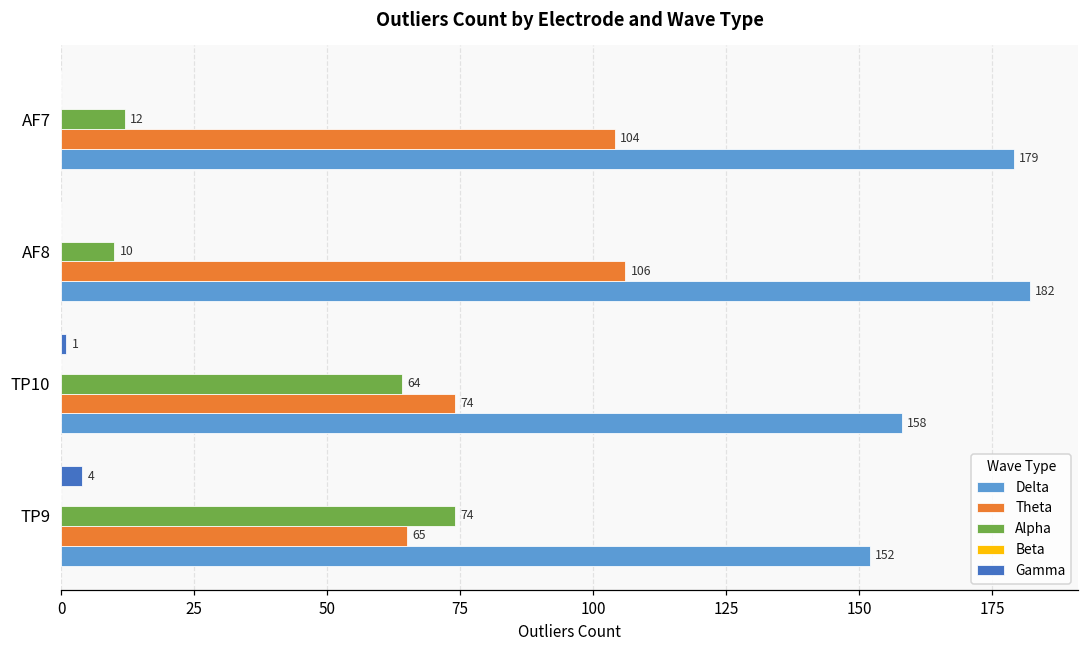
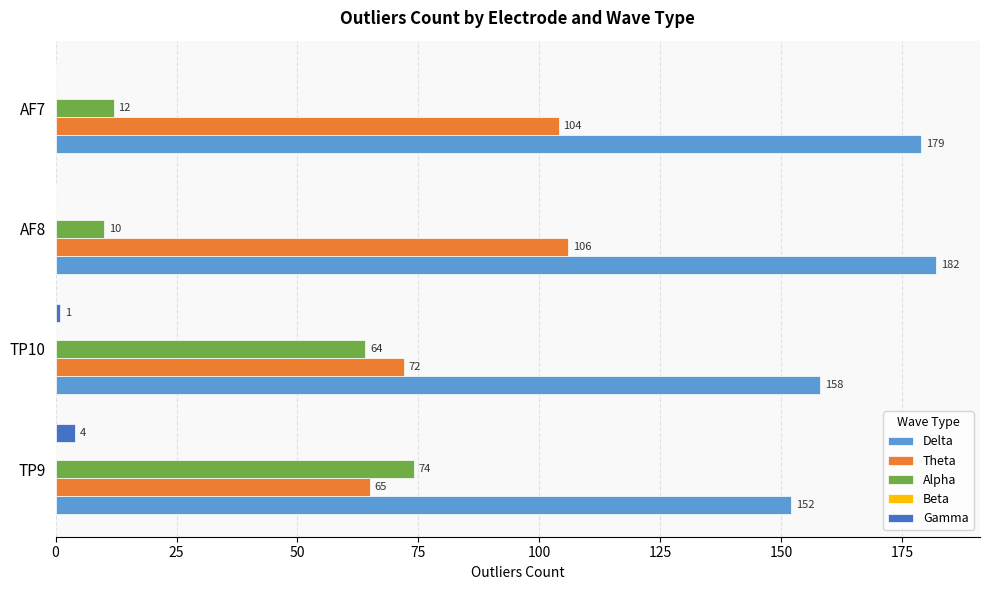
Theta, TP10: 74 -> 72
